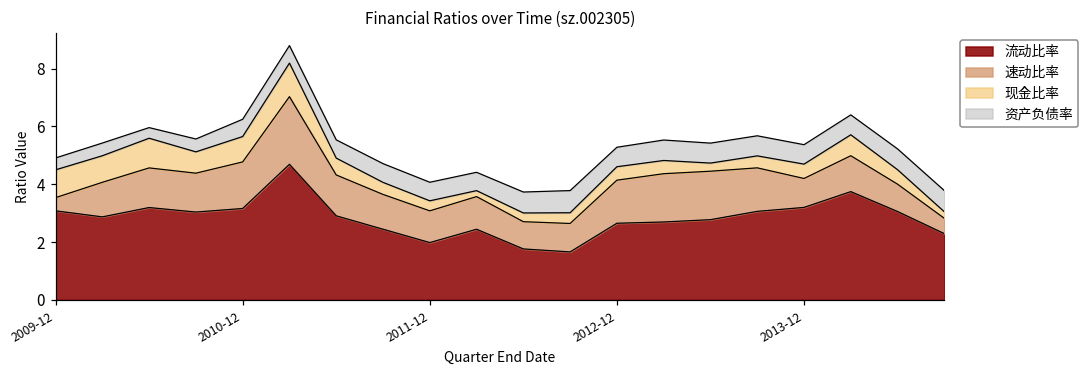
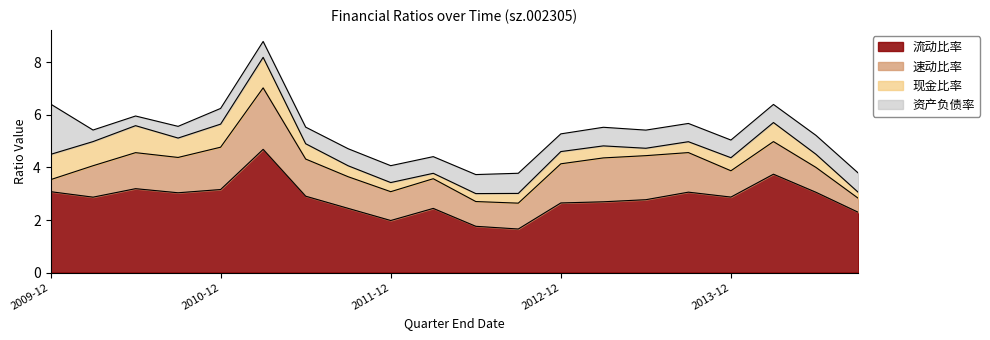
资产负债率, 2009-12: 0.4 -> 1.9
流动比率, 2013-12: 3.2 -> 2.9
